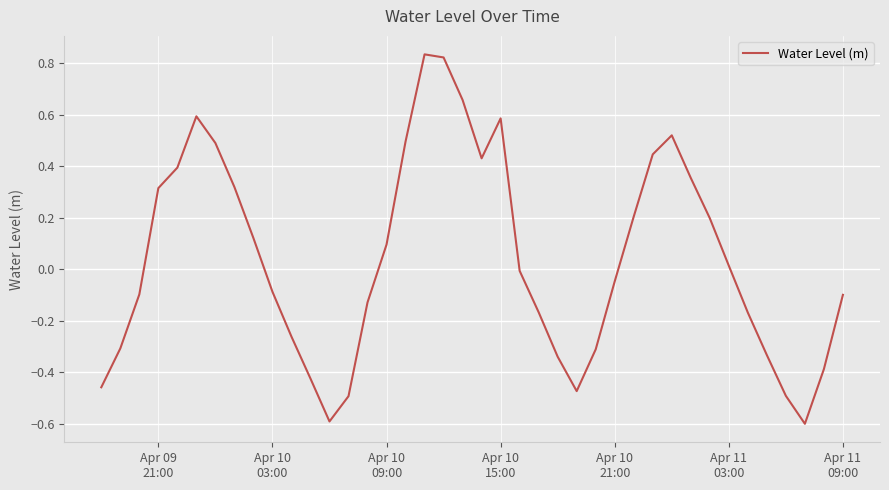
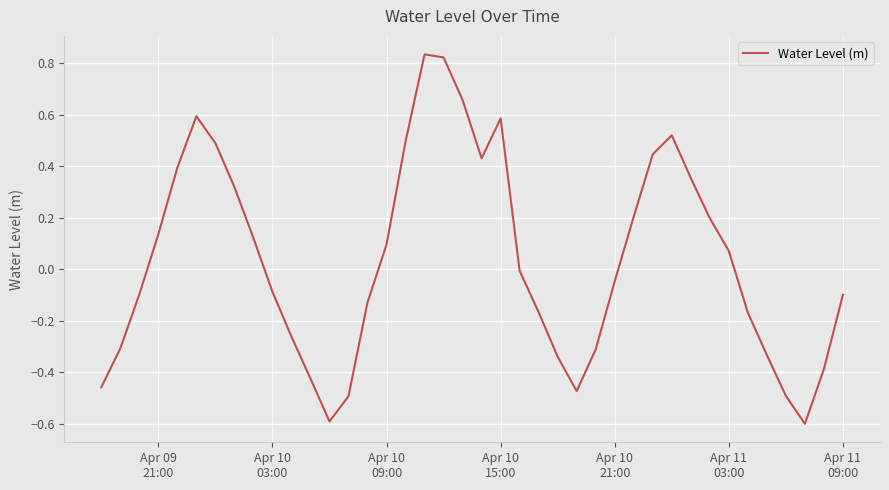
Apr 09 21:00: 0.32 -> 0.14
Apr 11 03:00: 0.01 -> 0.07
